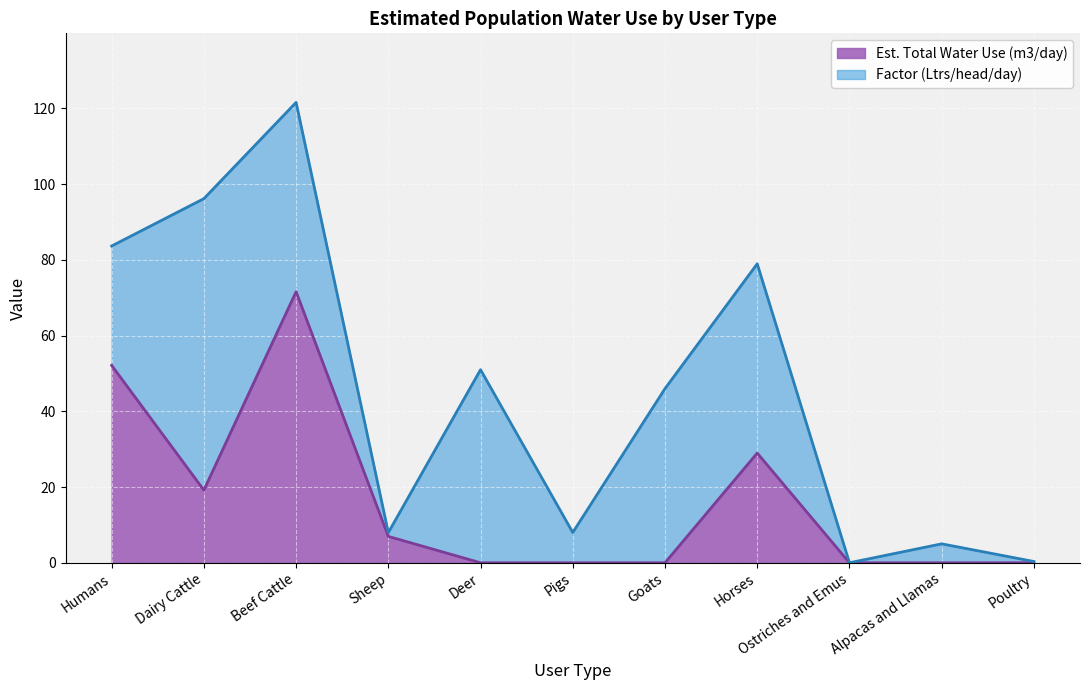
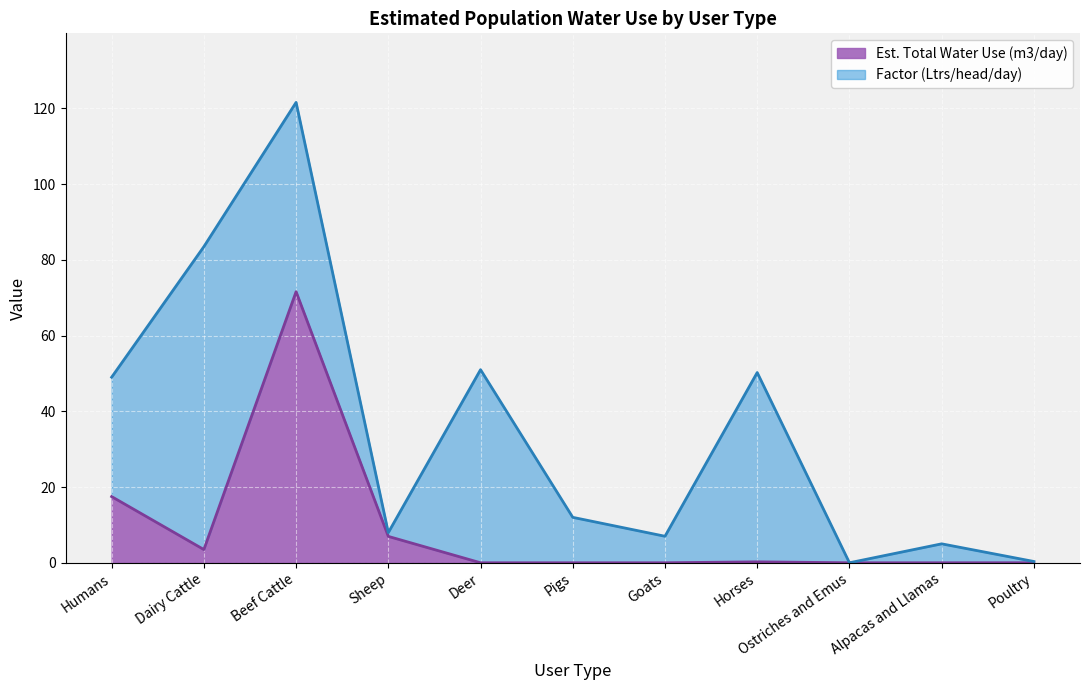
Est. Total Water Use (m3/day), Humans: 52 -> 17
Est. Total Water Use (m3/day), Dairy Cattle: 19 -> 3
Factor (Ltrs/head/day), Dairy Cattle: 77 -> 80
Factor (Ltrs/head/day), Pigs: 8 -> 12
Factor (Ltrs/head/day), Goats: 46 -> 7
Est. Total Water Use (m3/day), Horses: 29 -> 0
